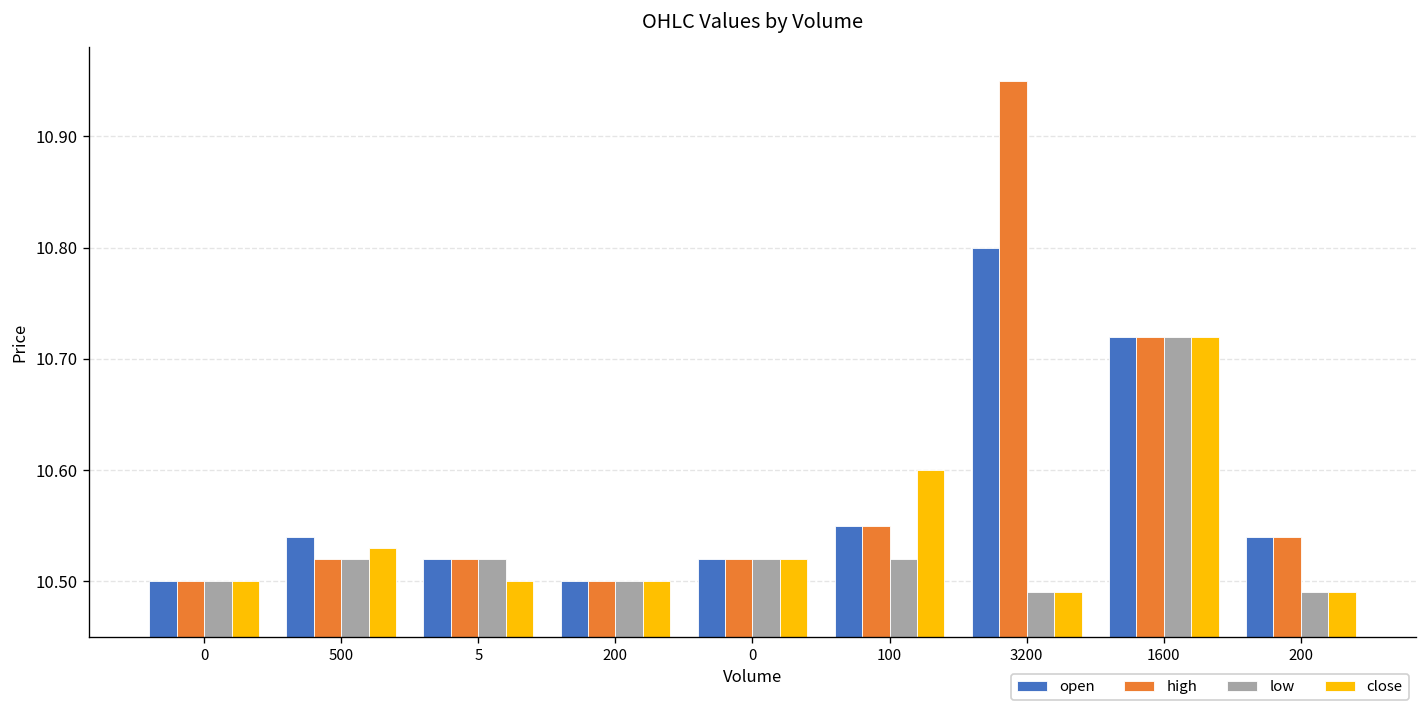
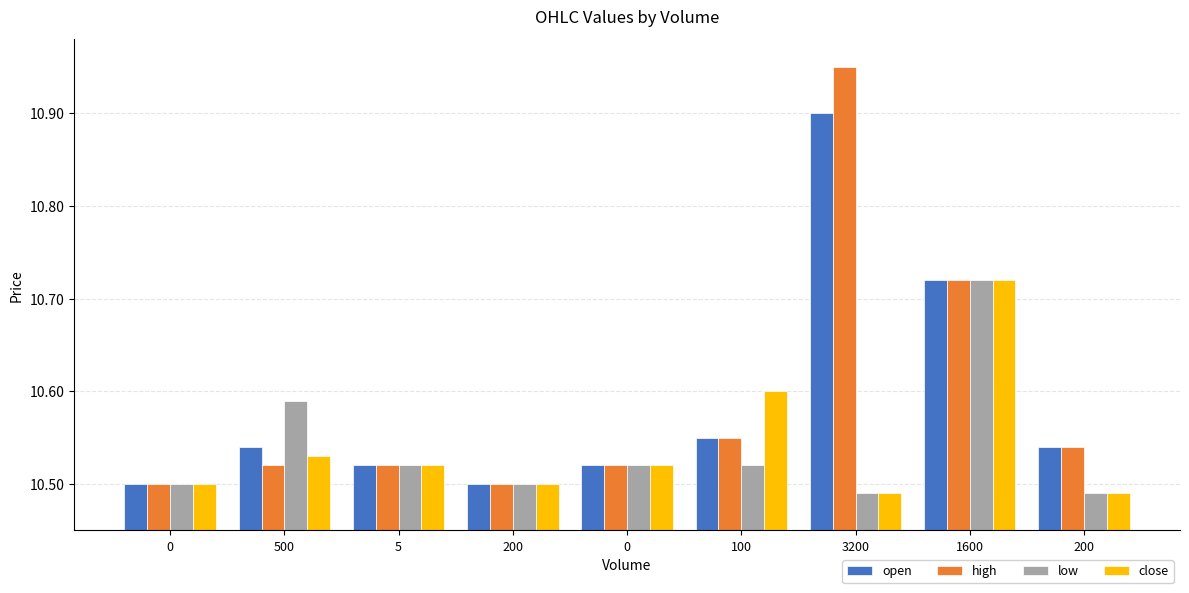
low, 500: 10.52 -> 10.59
close, 5: 10.50 -> 10.52
open, 3200: 10.8 -> 10.9
